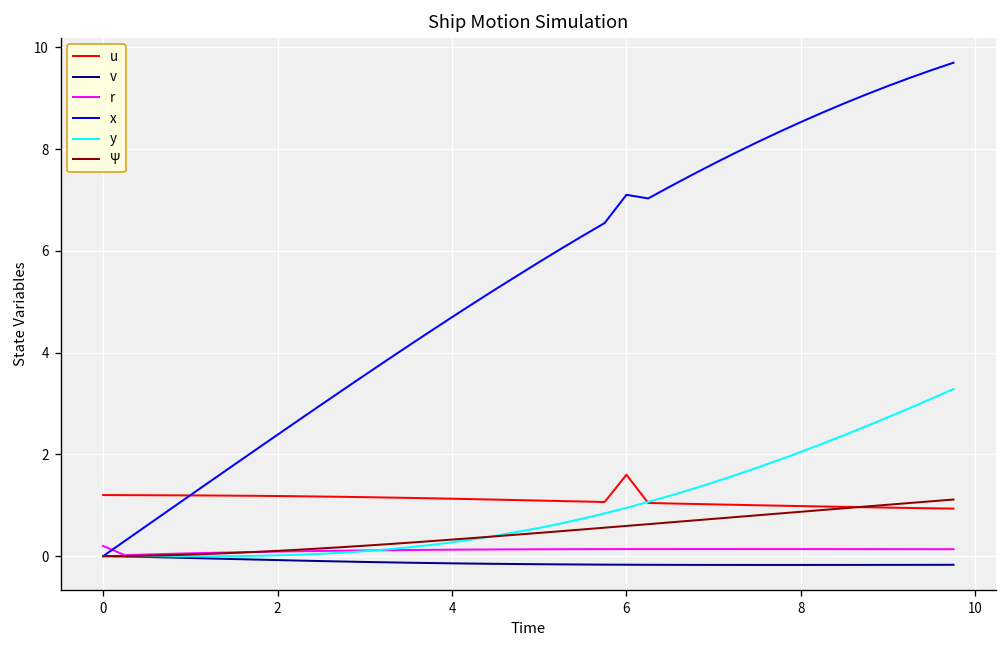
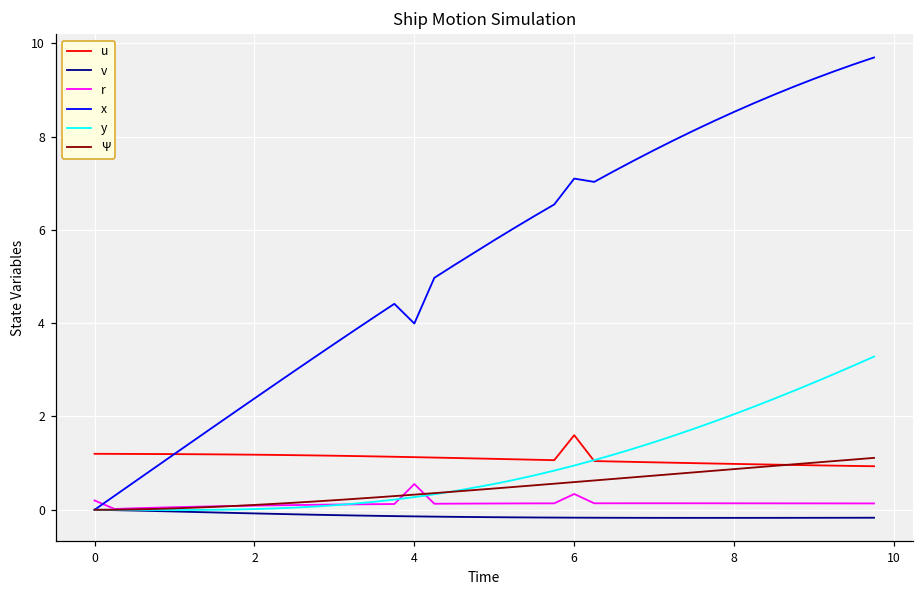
r, 4: 0.1 -> 0.6
x, 4: 4.7 -> 4.0
r, 6: 0.1 -> 0.3
